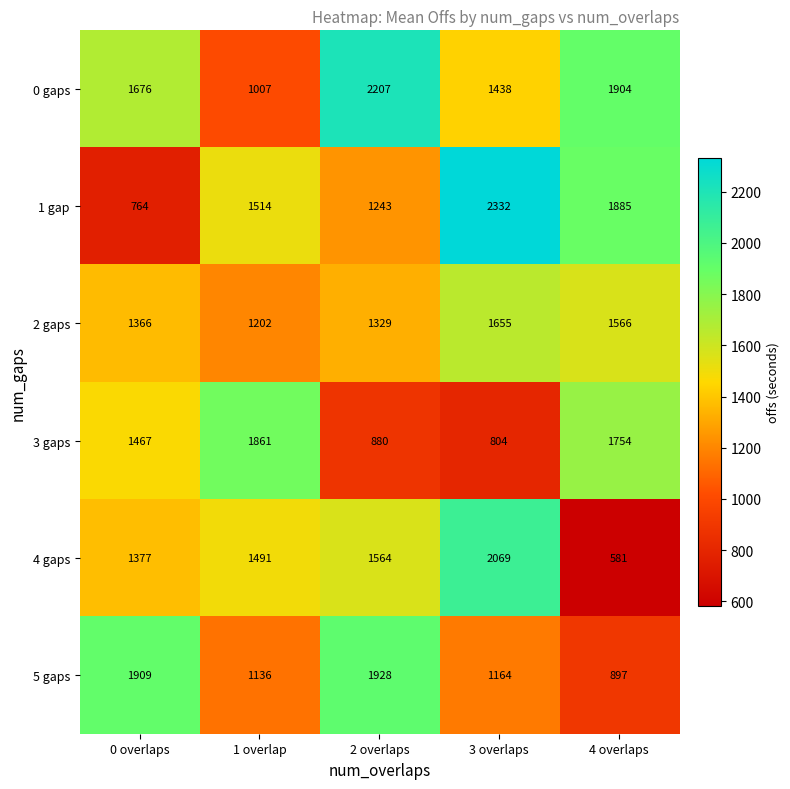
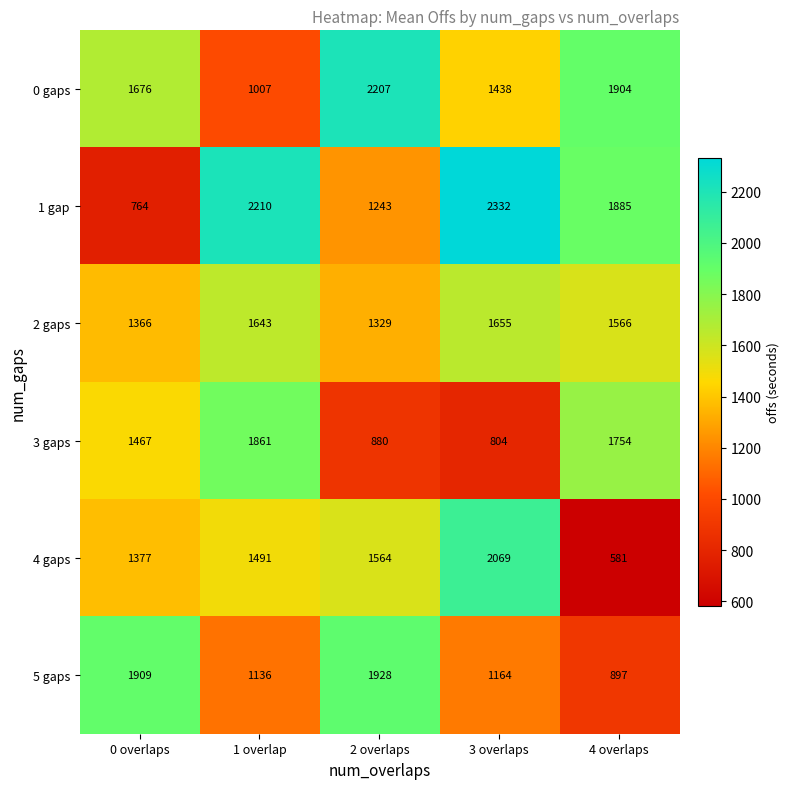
1 gap, 1 overlap: 1514 -> 2210
2 gaps, 1 overlap: 1202 -> 1643
